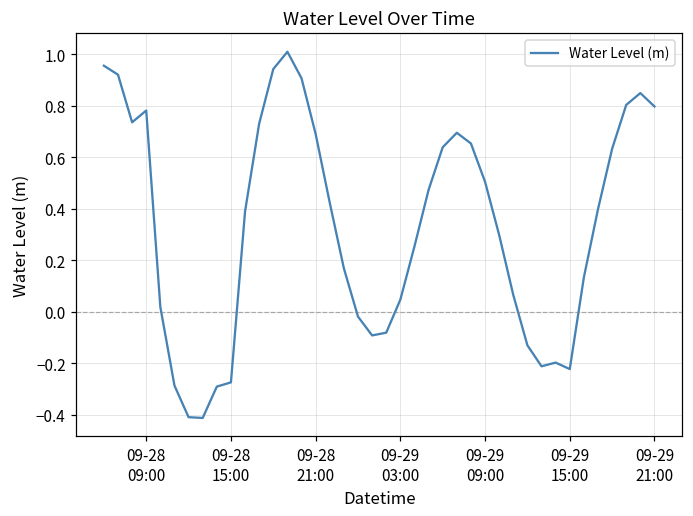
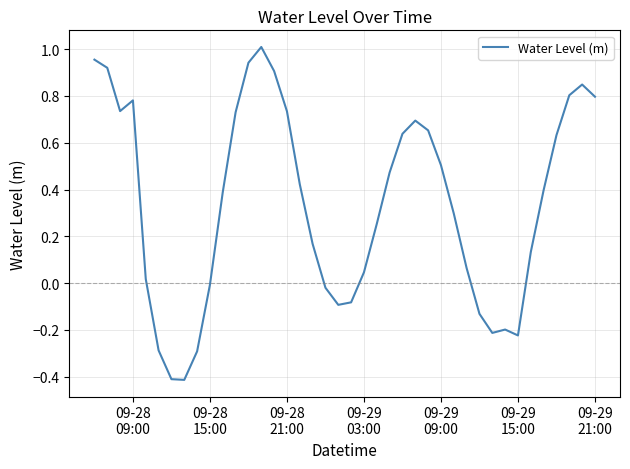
09-28 15:00: -0.27 -> -0.01
09-28 21:00: 0.69 -> 0.73
